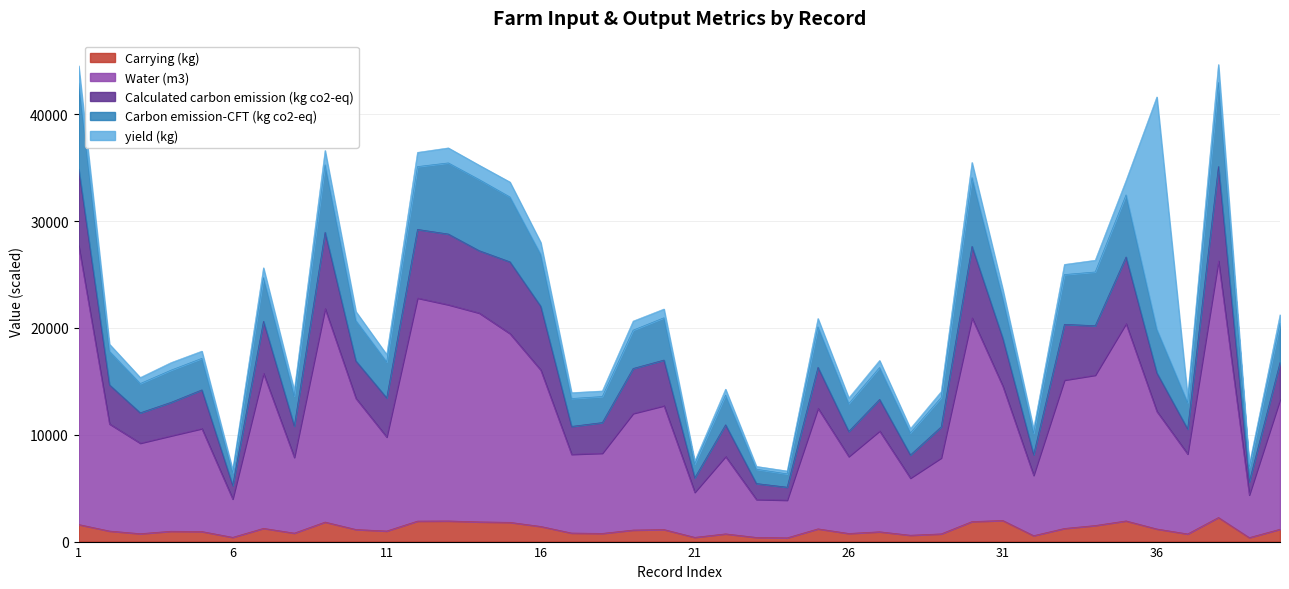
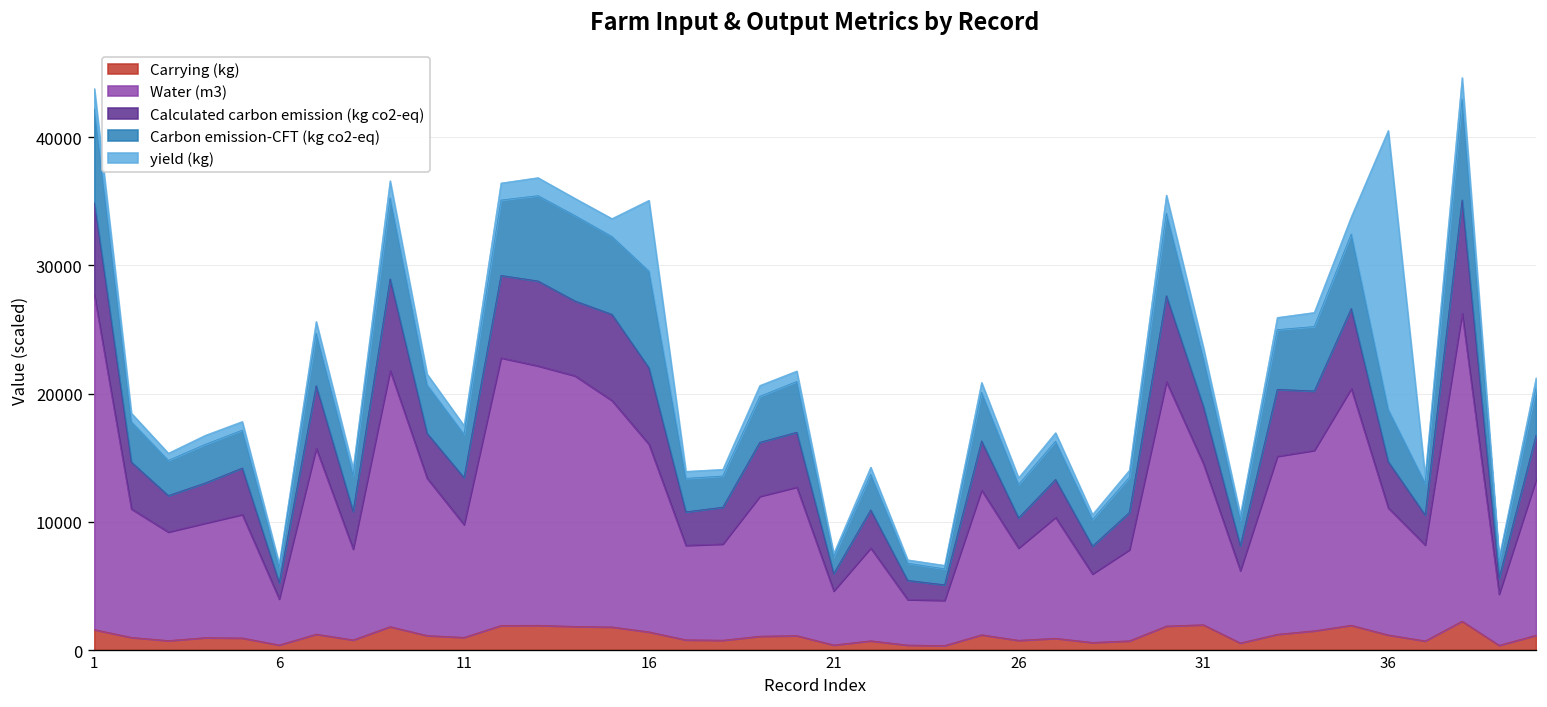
Carbon emission-CFT (kg co2-eq), 1: 8100 -> 7300
Carbon emission-CFT (kg co2-eq), 16: 4800 -> 7500
yield (kg), 16: 1100 -> 5500
Water (m3), 36: 11000 -> 9900
